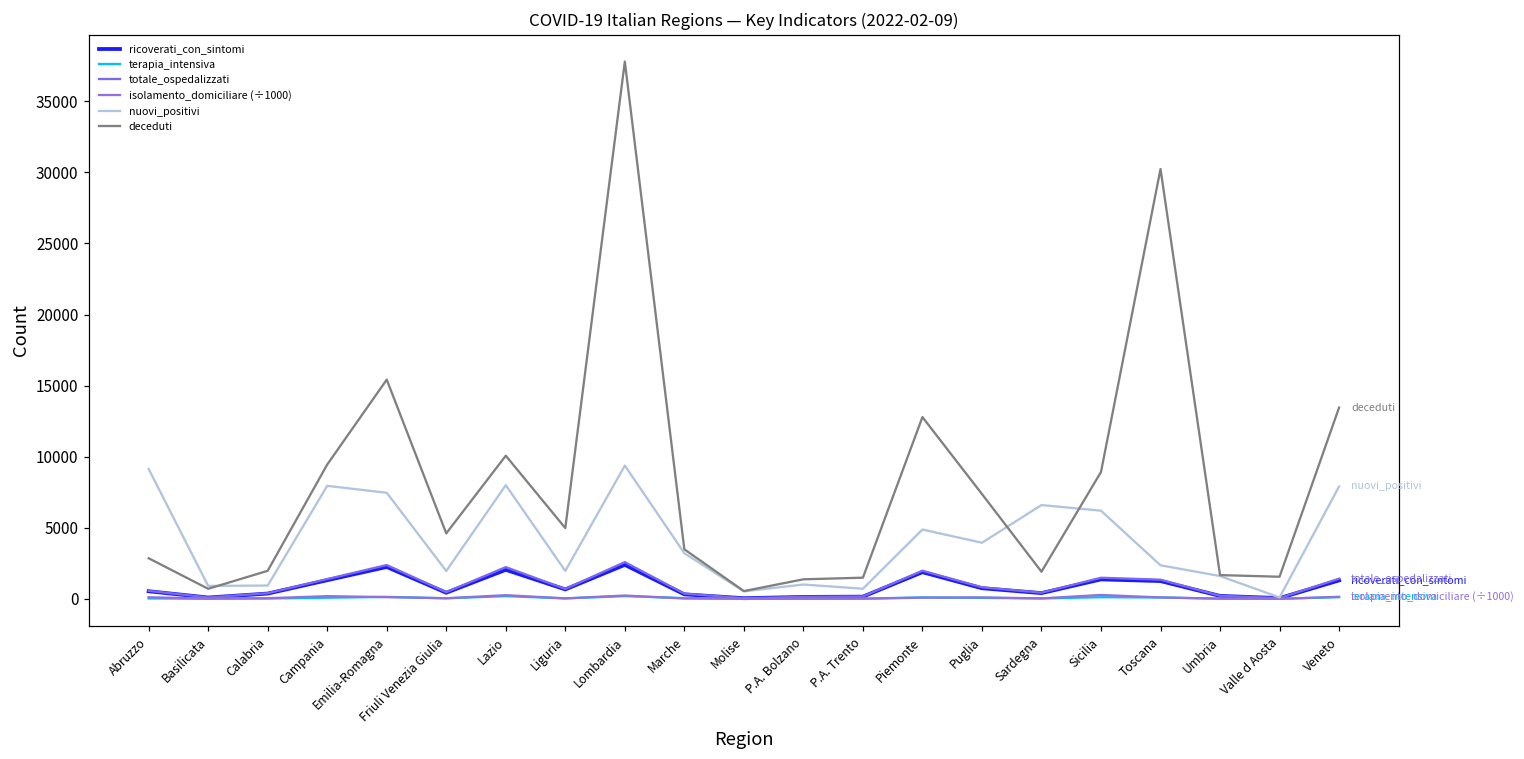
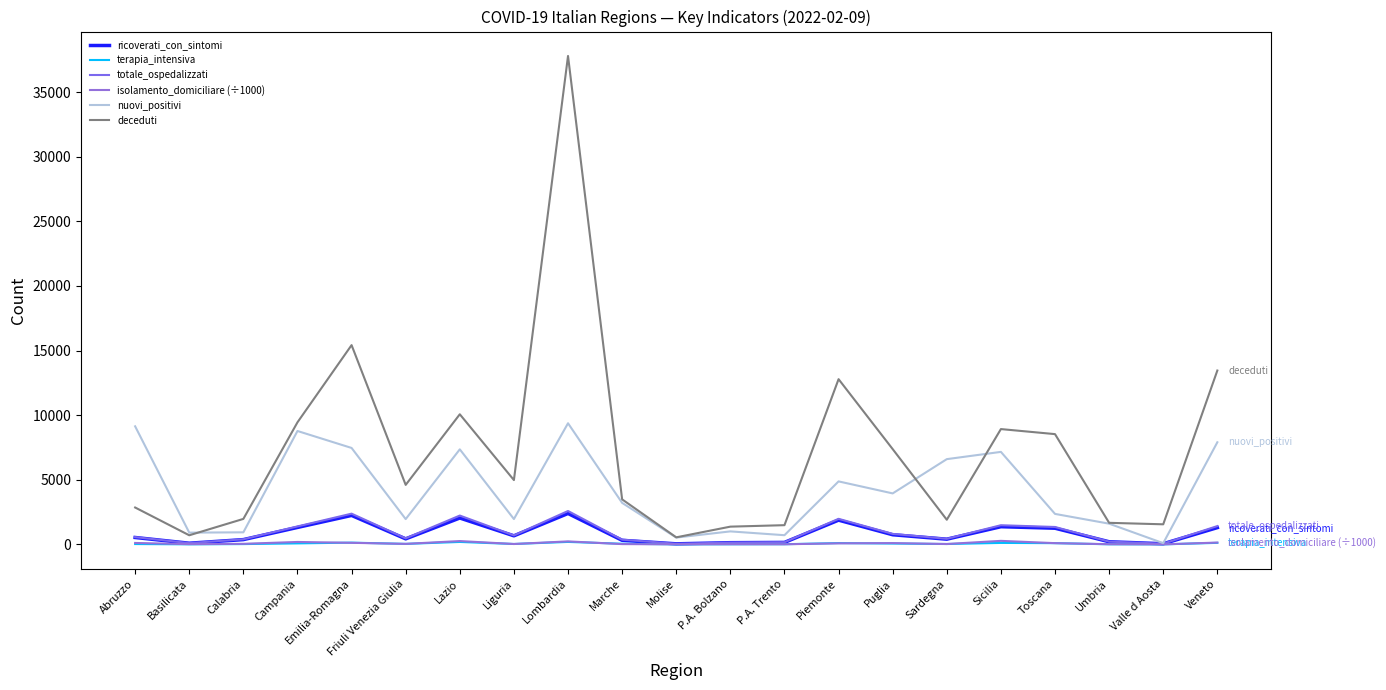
nuovi_positivi, Campania: 7900 -> 8800
nuovi_positivi, Lazio: 8000 -> 7400
nuovi_positivi, Sicilia: 6200 -> 7200
deceduti, Toscana: 30200 -> 8500
